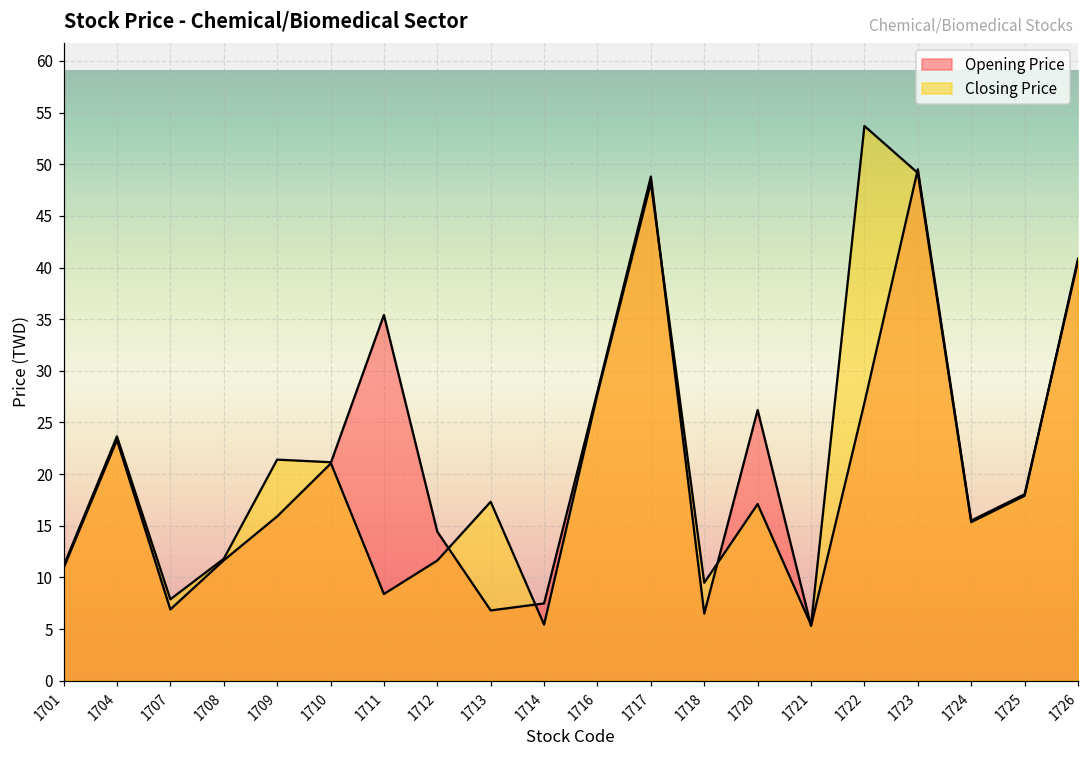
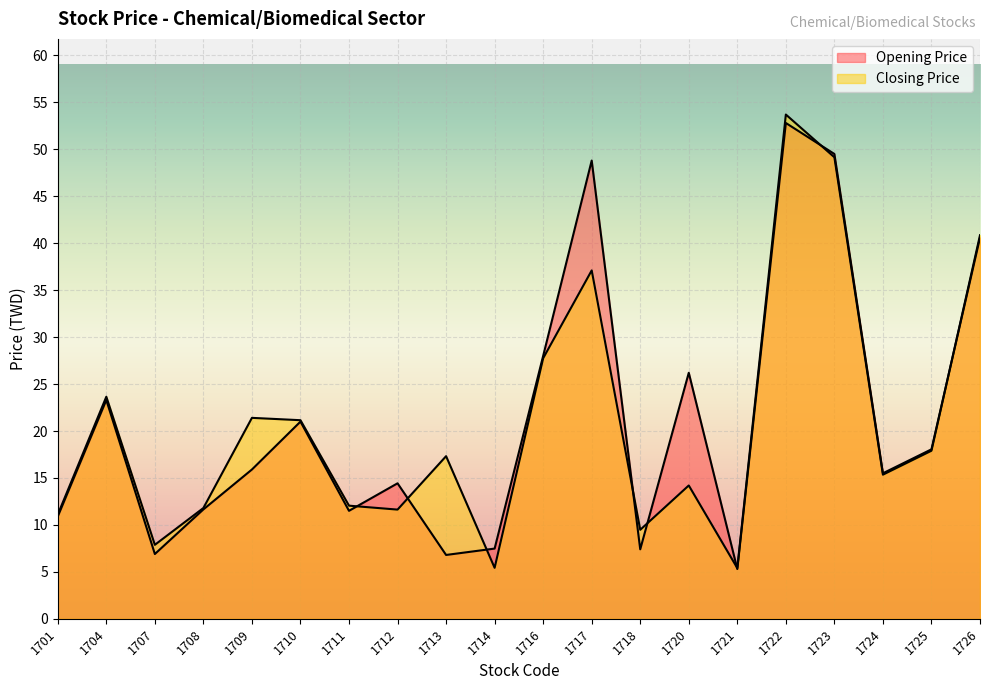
Opening Price, 1711: 35 -> 12
Closing Price, 1711: 8 -> 12
Closing Price, 1717: 48 -> 37
Opening Price, 1718: 6.5 -> 7.4
Closing Price, 1720: 17 -> 14
Opening Price, 1722: 27 -> 53
